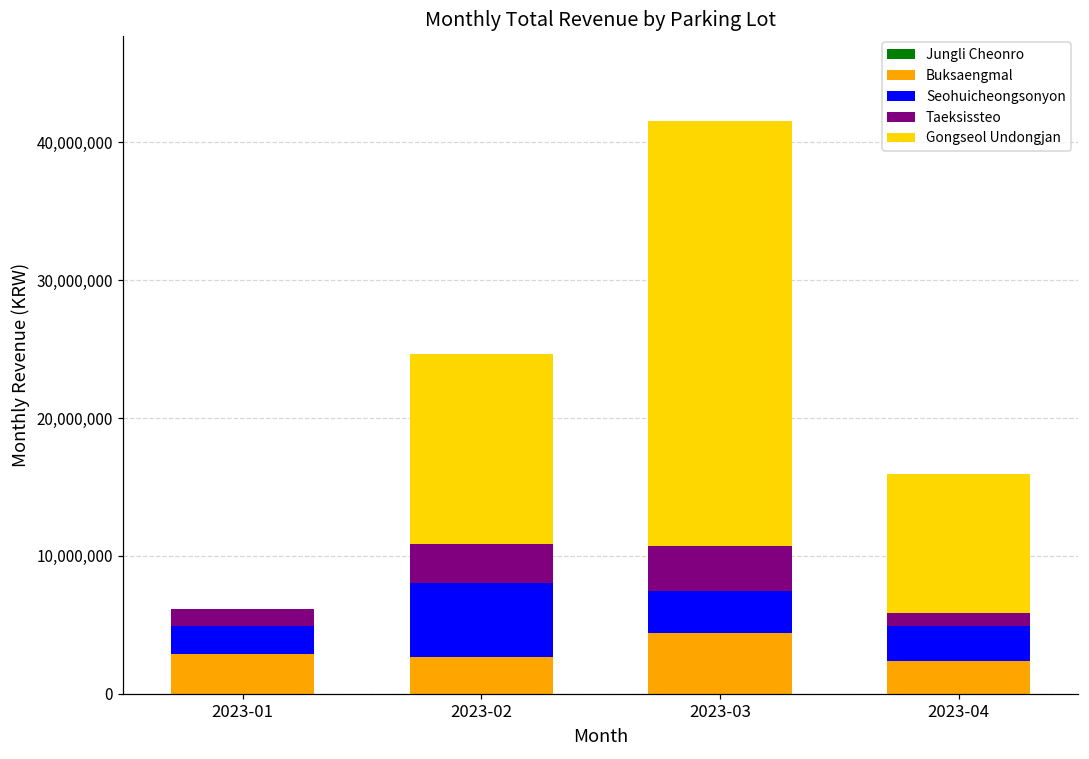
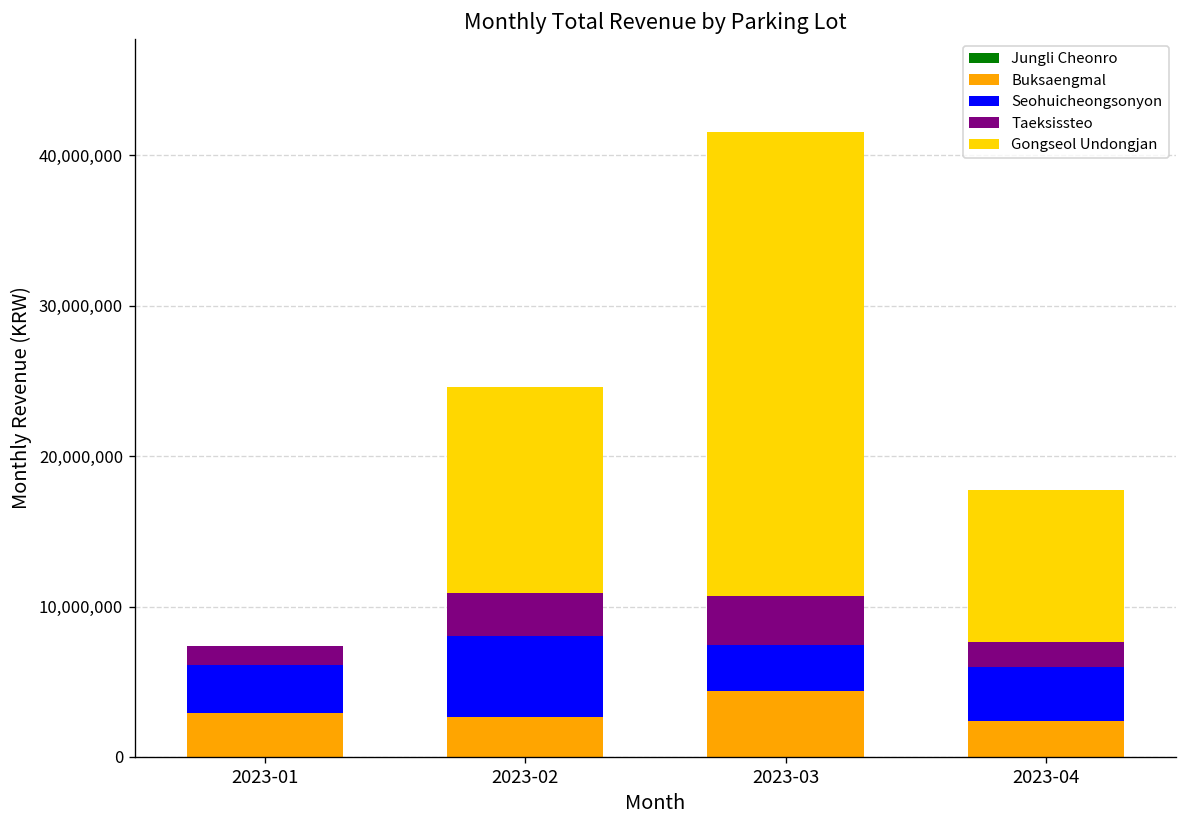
Seohuicheongsonyon, 2023-01: 2,000,000 -> 3,200,000
Seohuicheongsonyon, 2023-04: 2,500,000 -> 3,500,000
Taeksissteo, 2023-04: 900,000 -> 1,700,000
